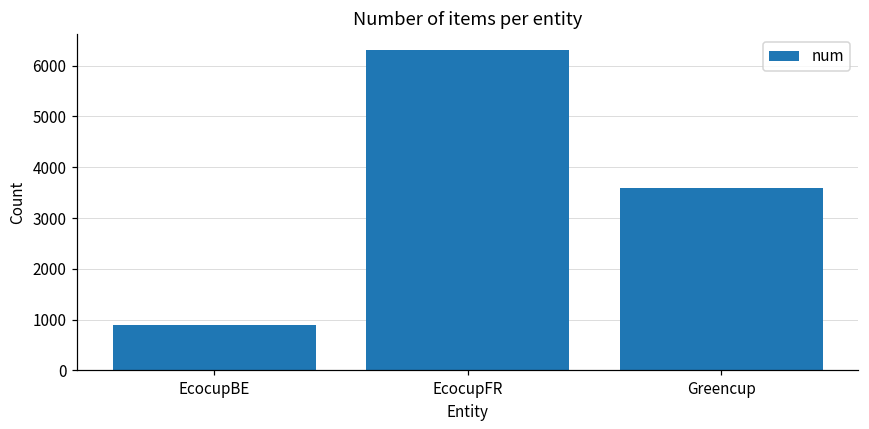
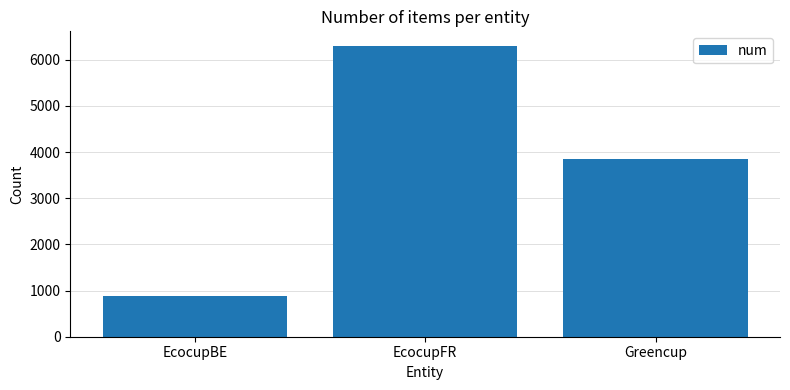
Greencup: 3600 -> 3900
